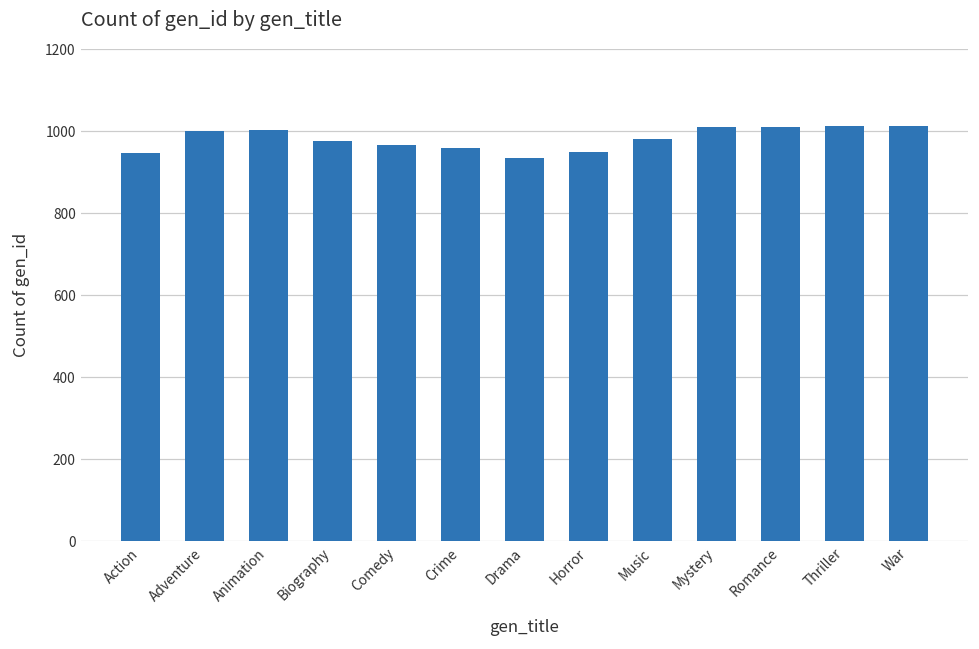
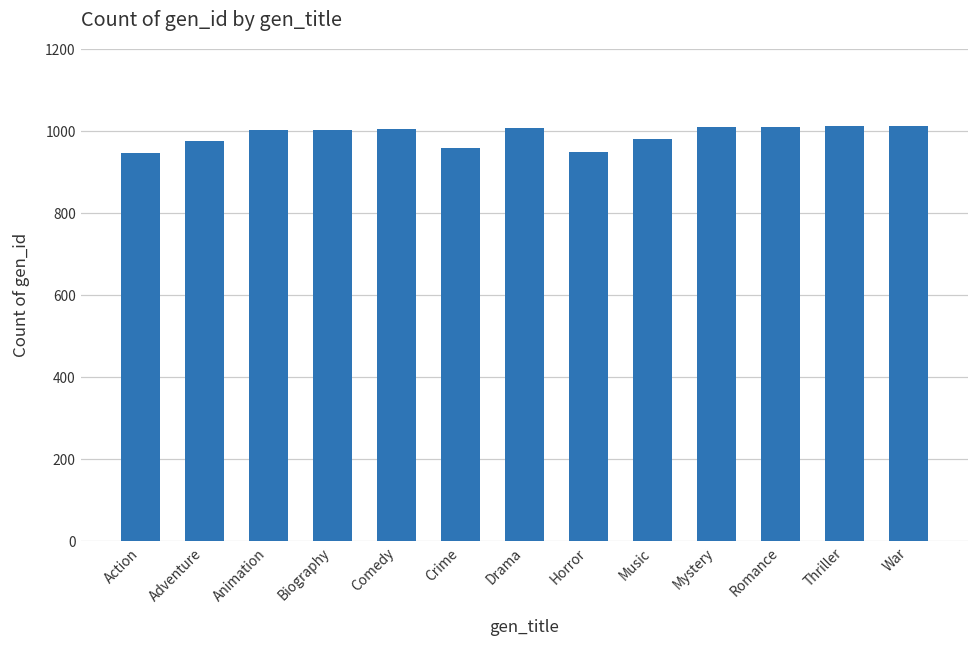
Adventure: 1000 -> 980
Biography: 980 -> 1000
Comedy: 970 -> 1010
Drama: 940 -> 1010
